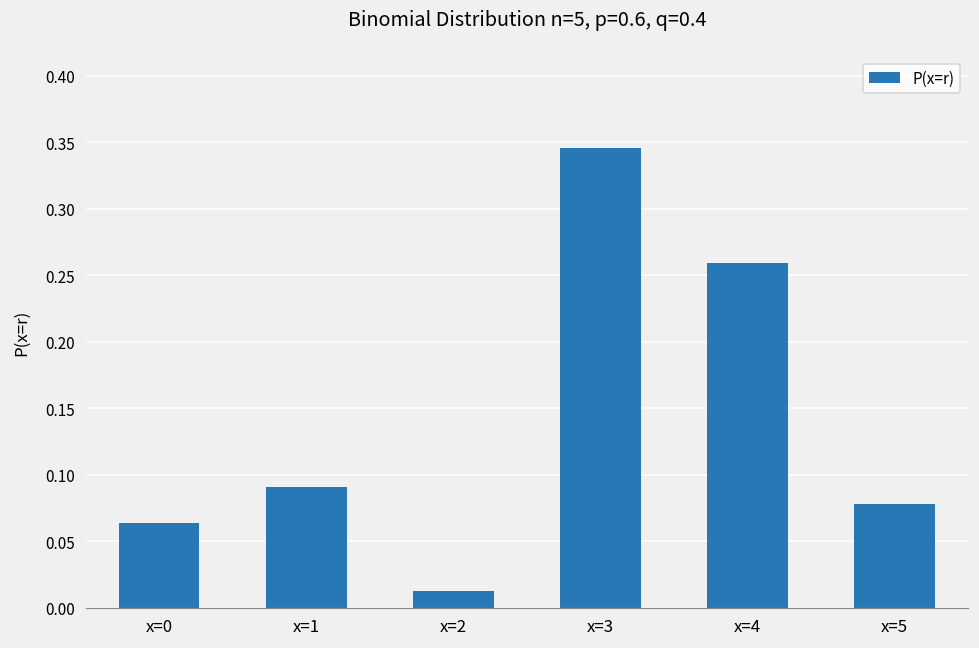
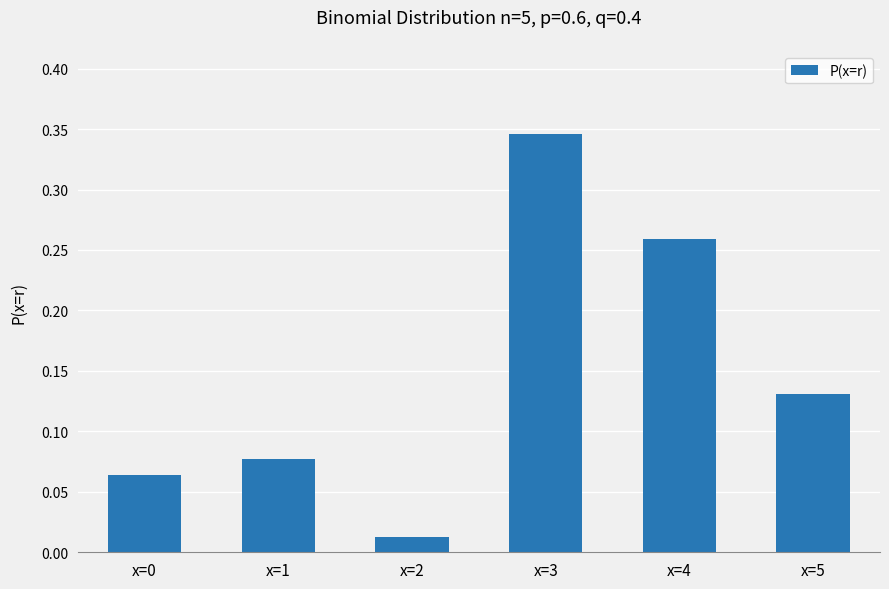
x=1: 0.091 -> 0.077
x=5: 0.078 -> 0.131
